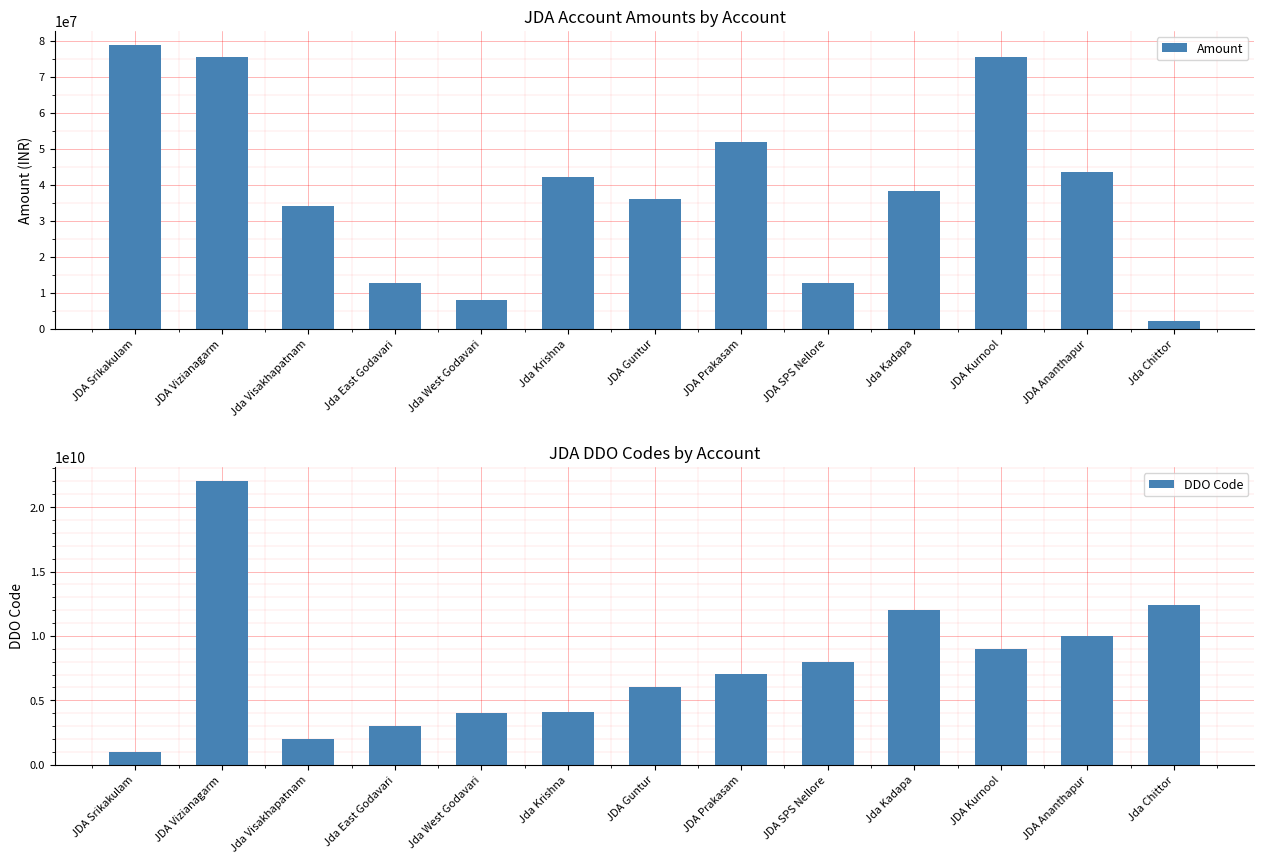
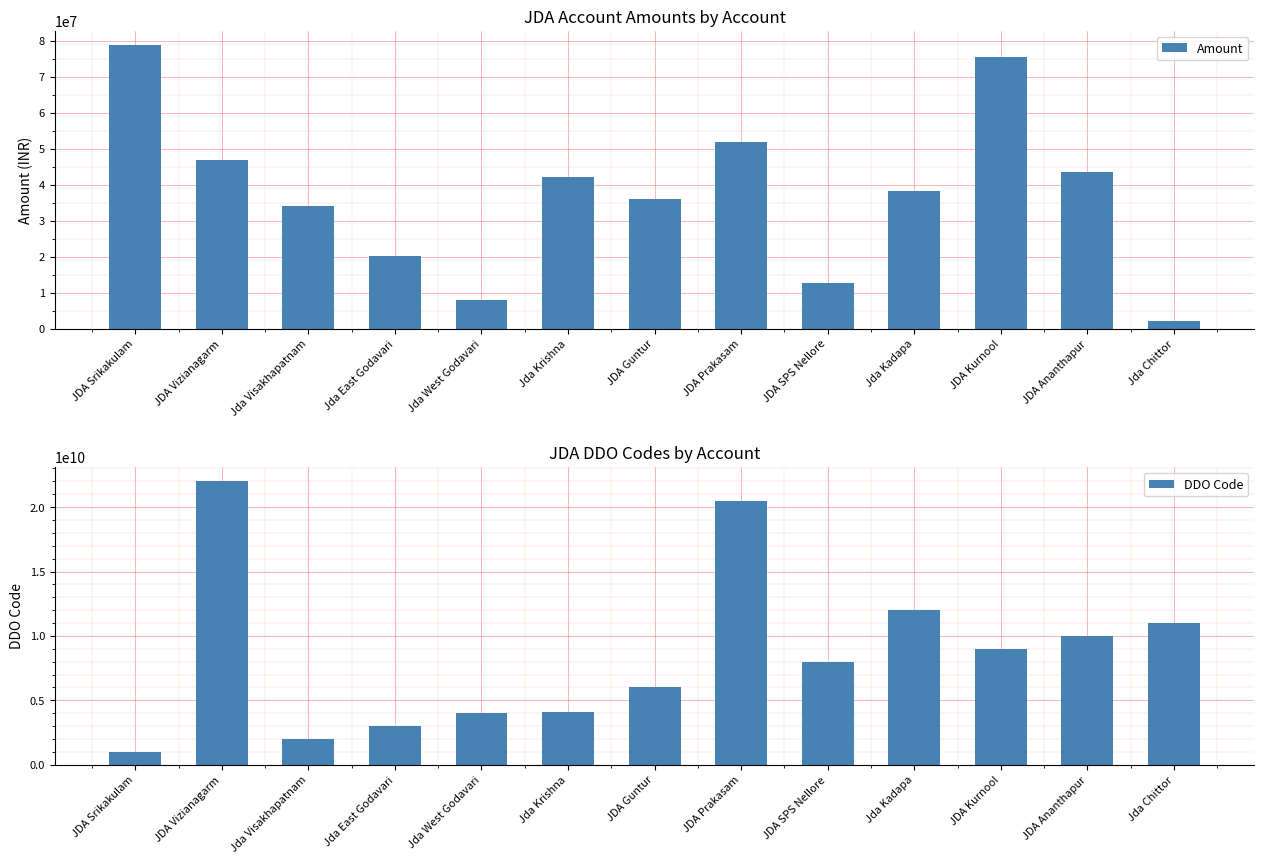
JDA Account Amounts by Account, JDA Vizianagarm: 75000000 -> 47000000
JDA Account Amounts by Account, Jda East Godavari: 13000000 -> 20000000
JDA DDO Codes by Account, JDA Prakasam: 7000000000 -> 20400000000
JDA DDO Codes by Account, Jda Chittor: 12400000000 -> 11000000000
